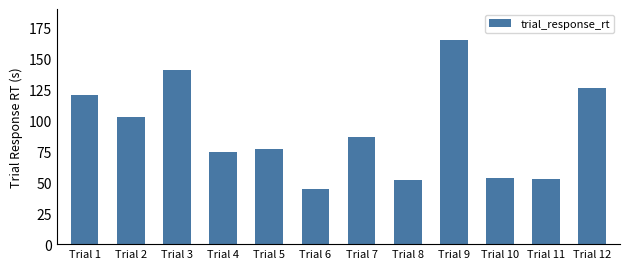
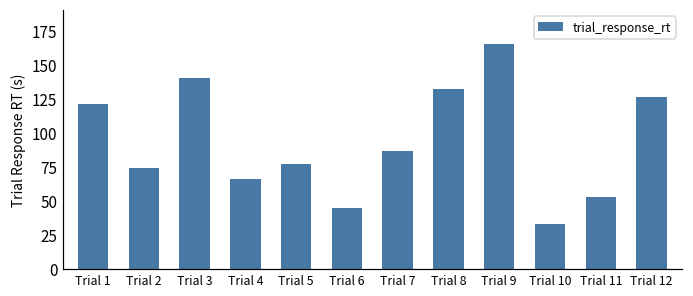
Trial 2: 103 -> 74
Trial 4: 75 -> 66
Trial 8: 52 -> 132
Trial 10: 53 -> 33
